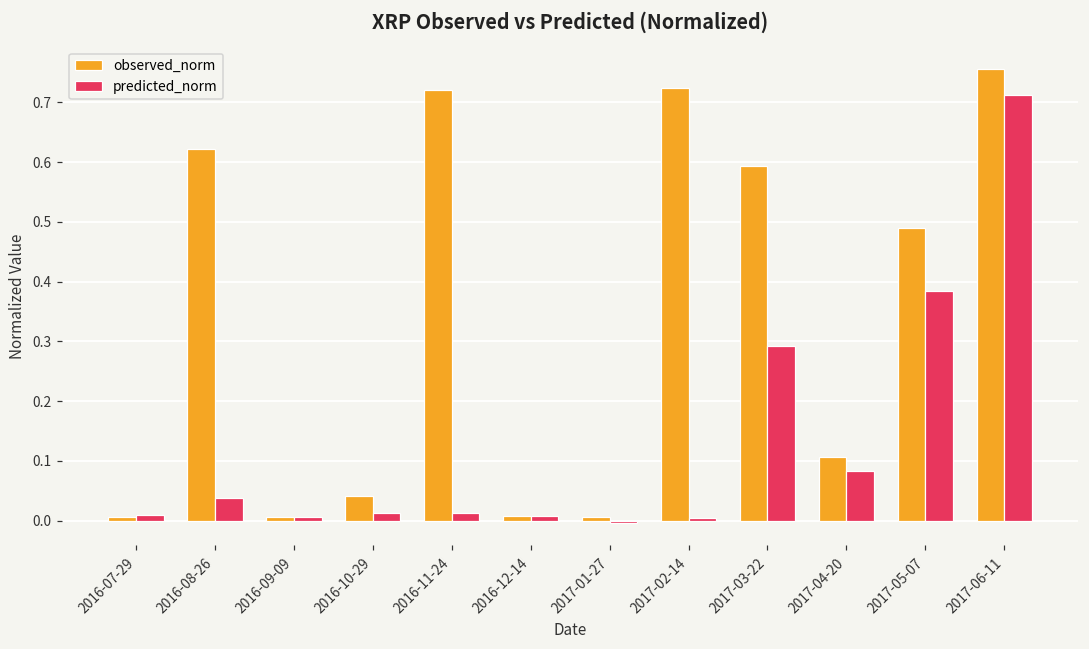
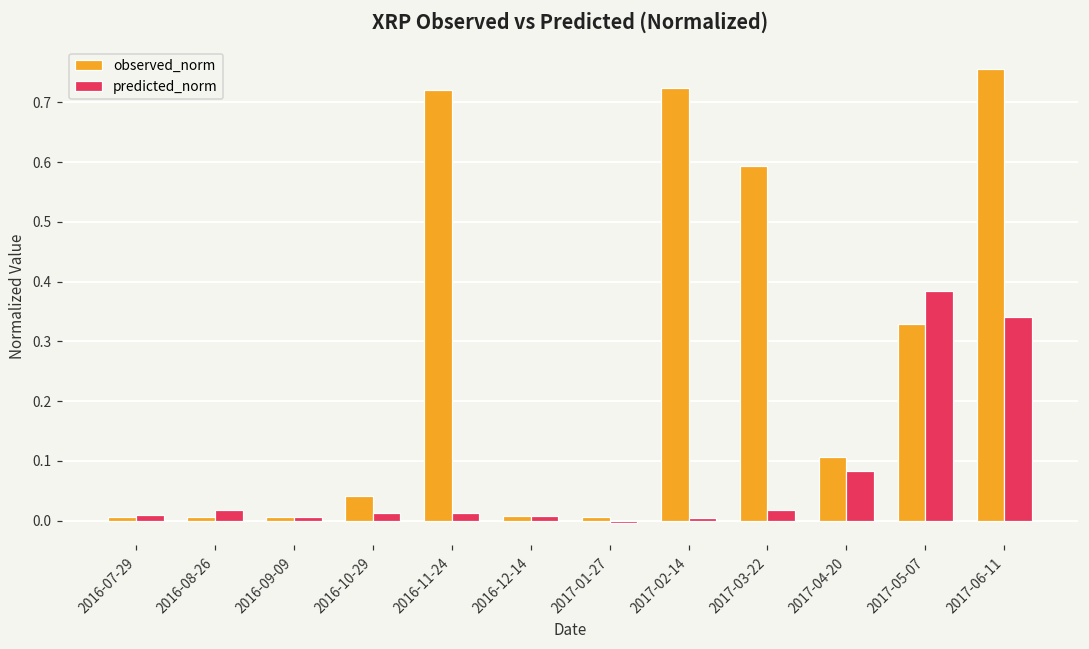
observed_norm, 2016-08-26: 0.62 -> 0.01
predicted_norm, 2016-08-26: 0.04 -> 0.02
predicted_norm, 2017-03-22: 0.29 -> 0.02
observed_norm, 2017-05-07: 0.49 -> 0.33
predicted_norm, 2017-06-11: 0.71 -> 0.34
